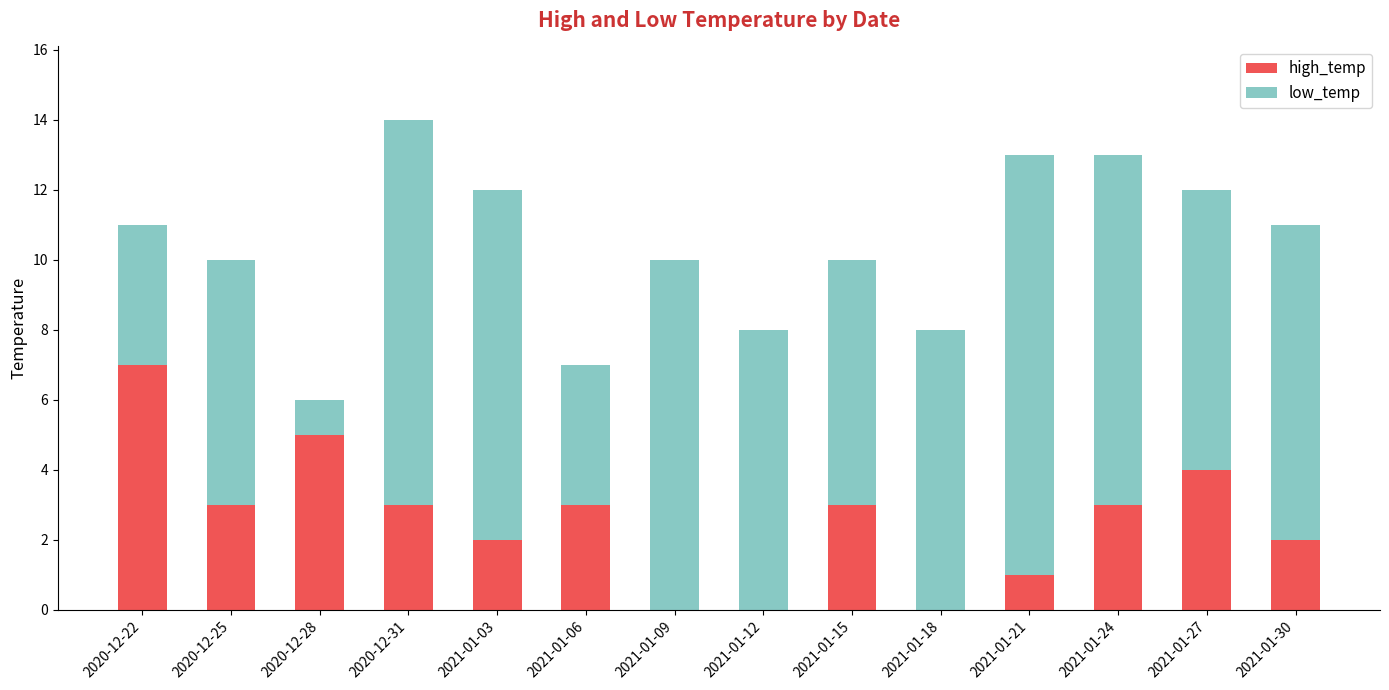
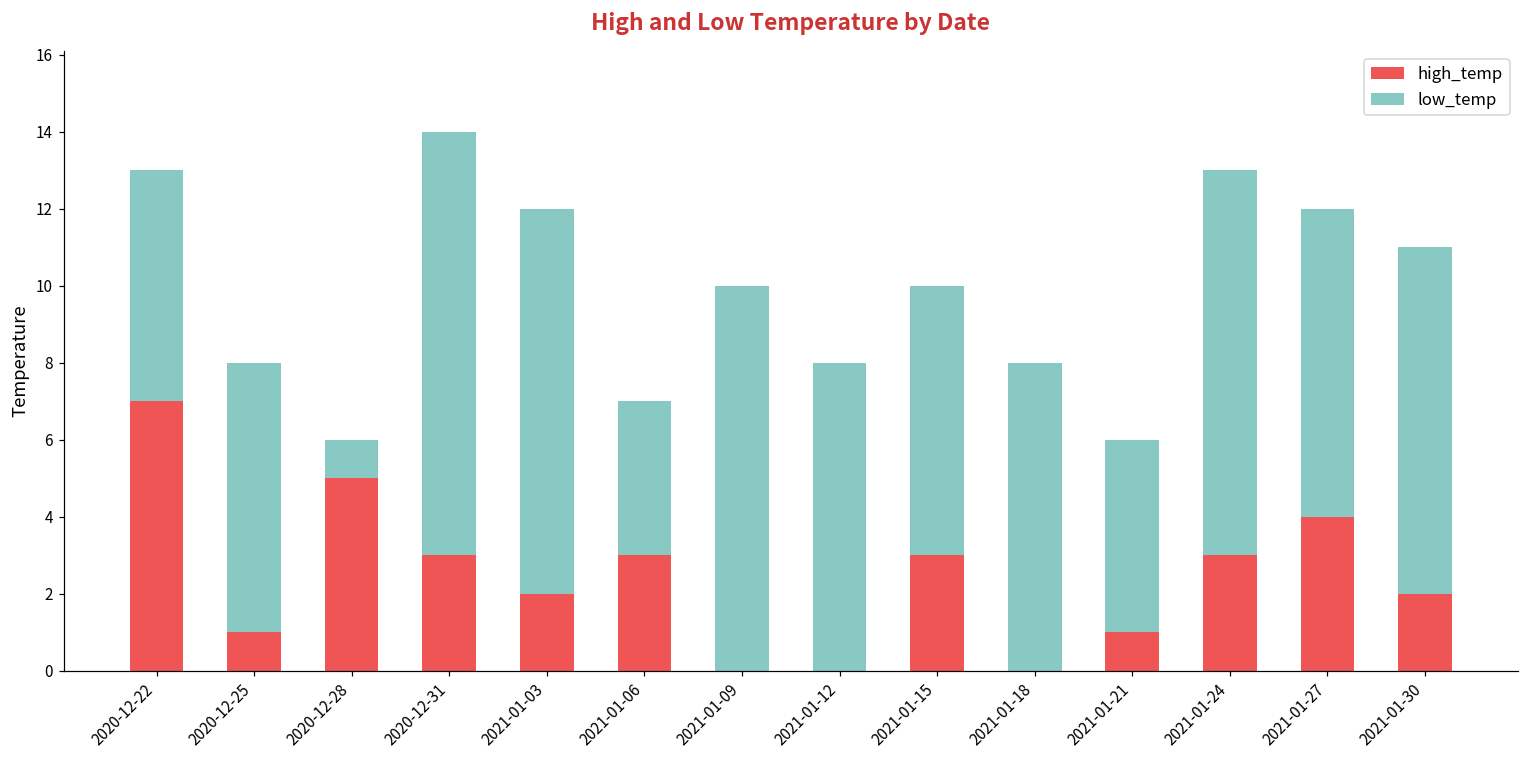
low_temp, 2020-12-22: 4 -> 6
high_temp, 2020-12-25: 3 -> 1
low_temp, 2021-01-21: 12 -> 5
